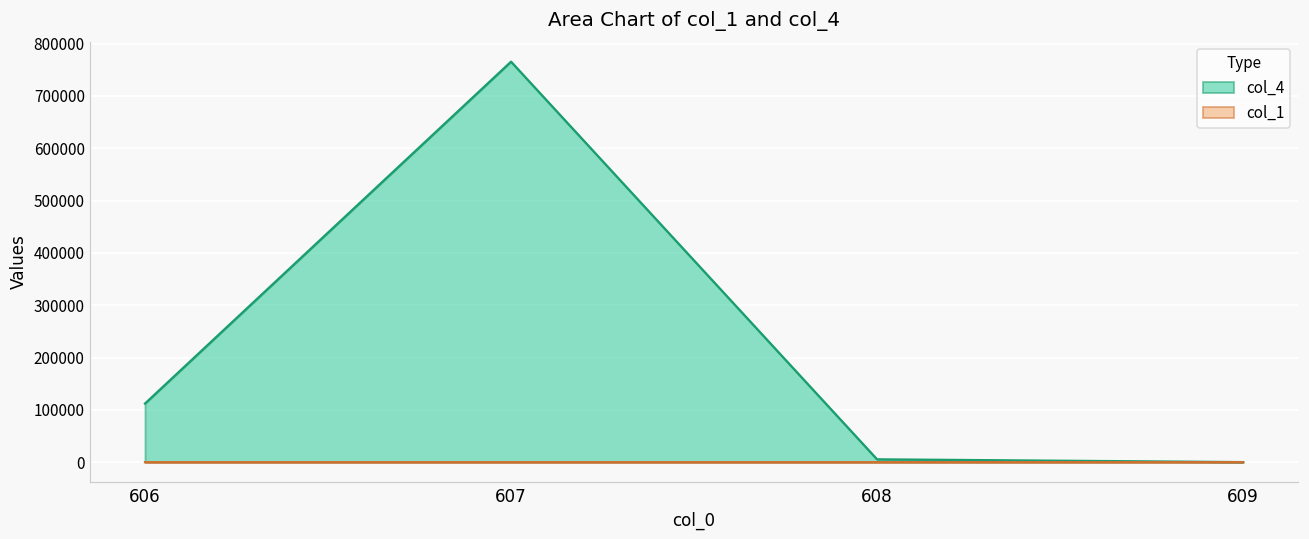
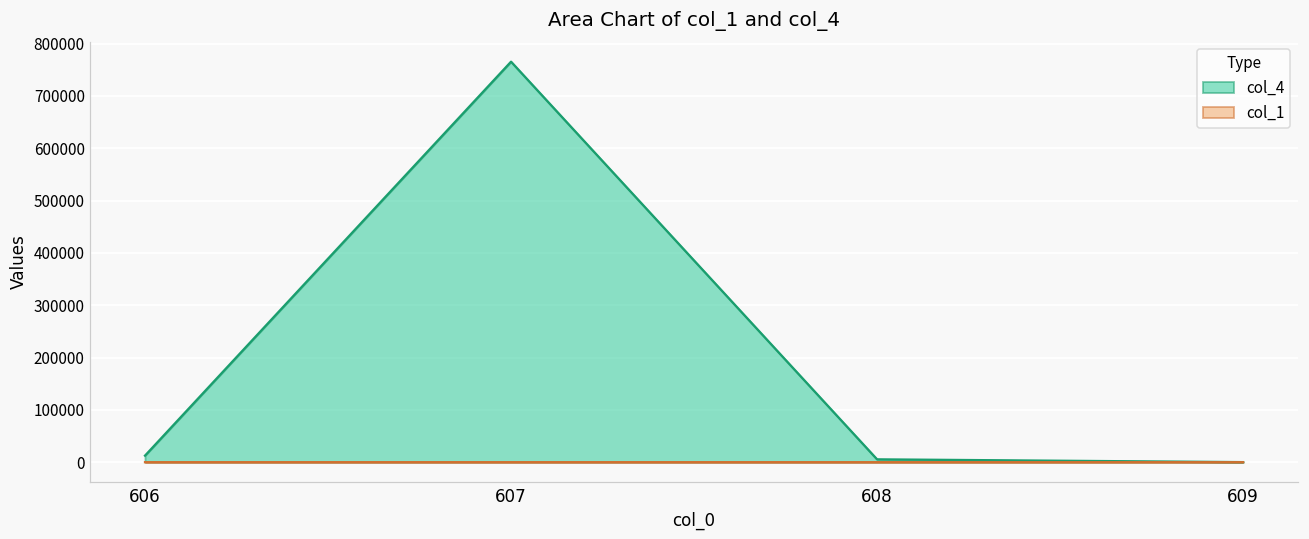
col_4, 606: 110000 -> 10000
